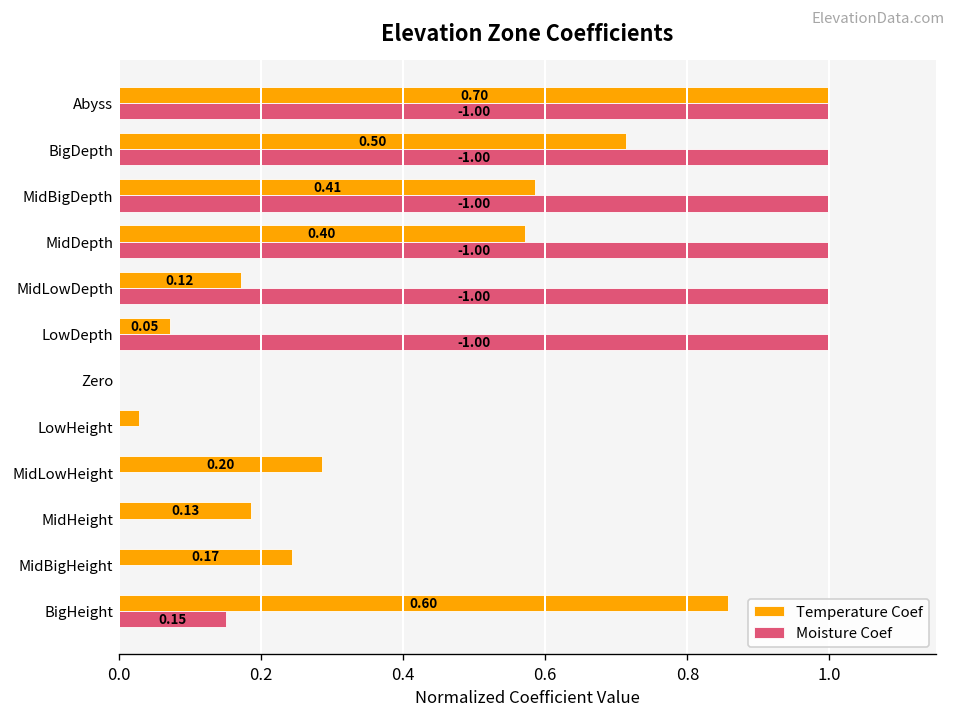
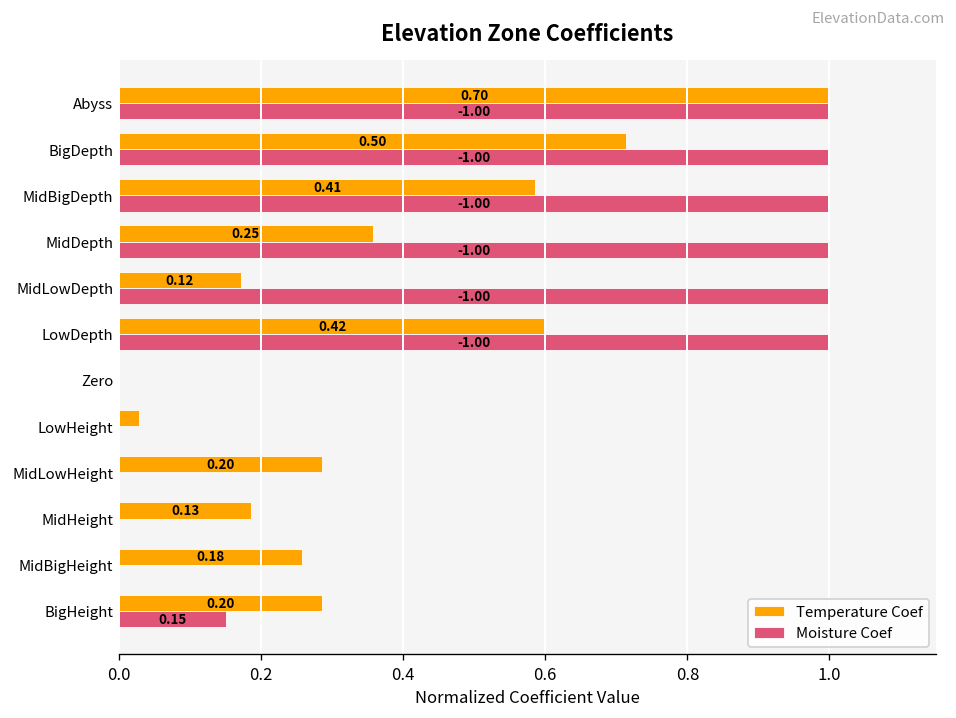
Temperature Coef, MidDepth: 0.40 -> 0.25
Temperature Coef, LowDepth: 0.05 -> 0.42
Temperature Coef, MidBigHeight: 0.17 -> 0.18
Temperature Coef, BigHeight: 0.60 -> 0.20
